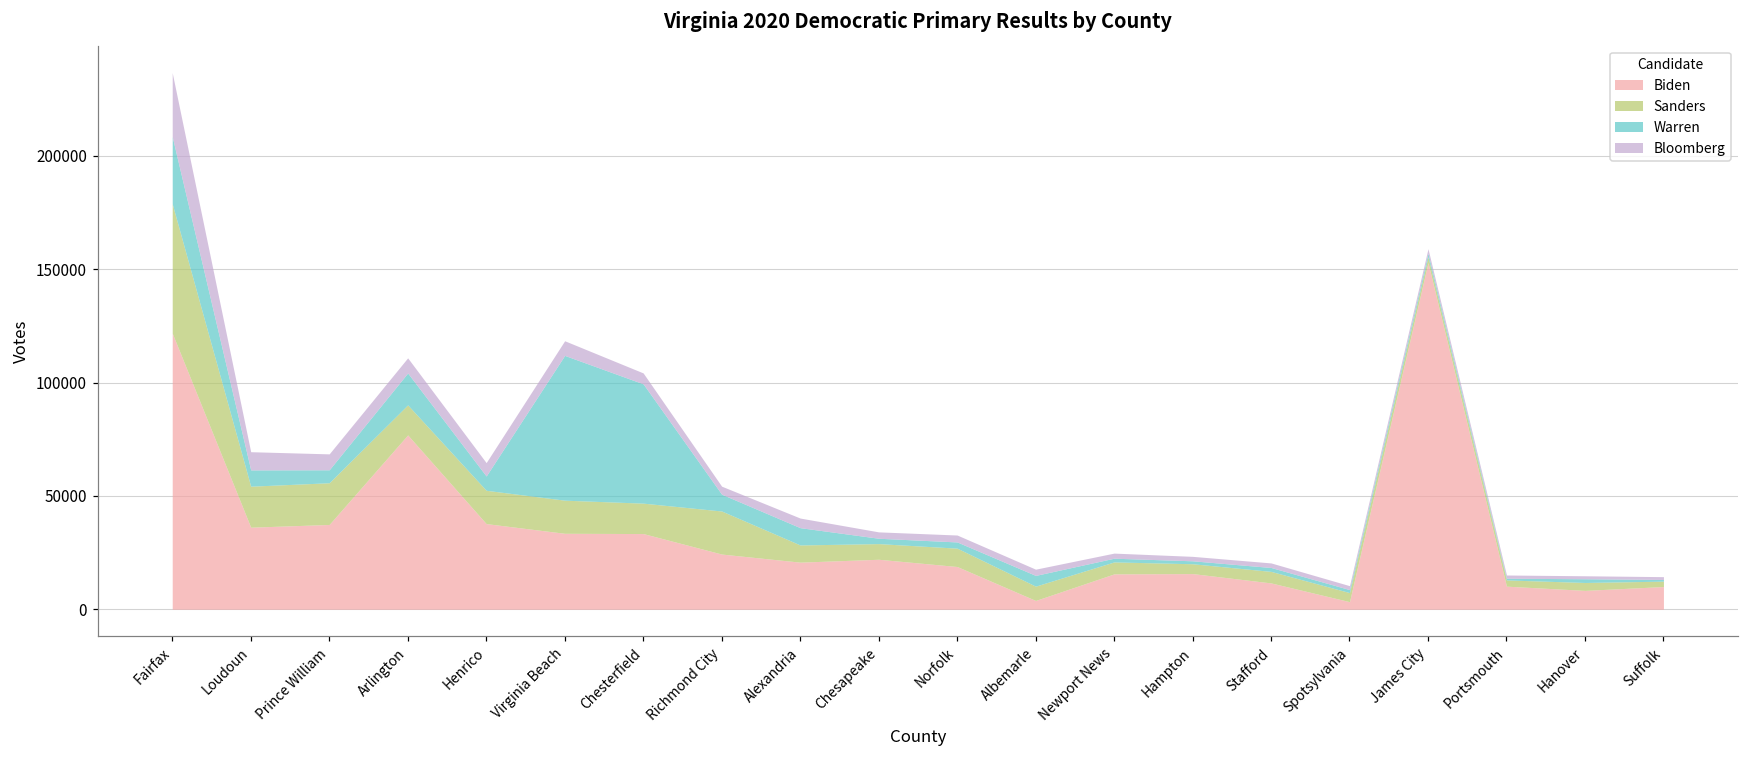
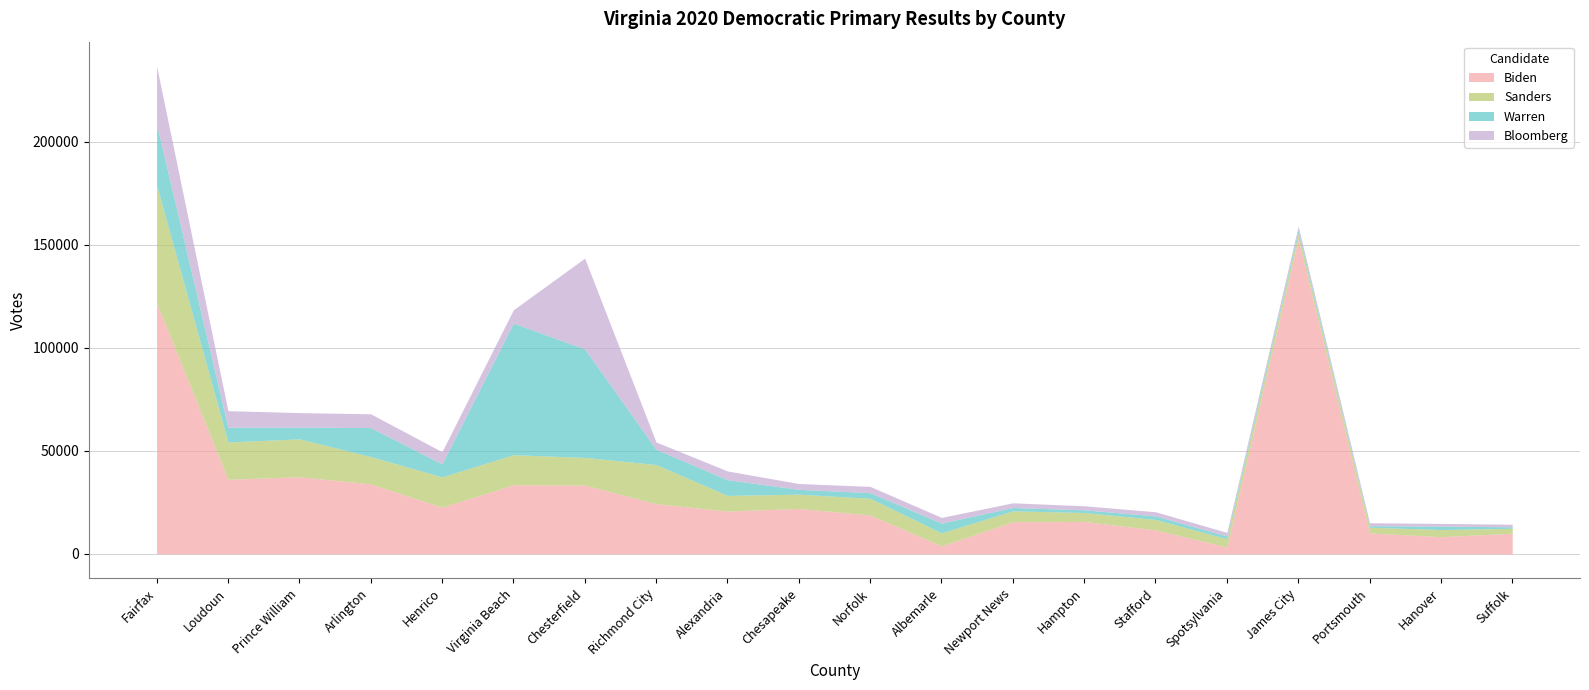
Biden, Arlington: 77000 -> 34000
Biden, Henrico: 38000 -> 23000
Bloomberg, Chesterfield: 5000 -> 44000
